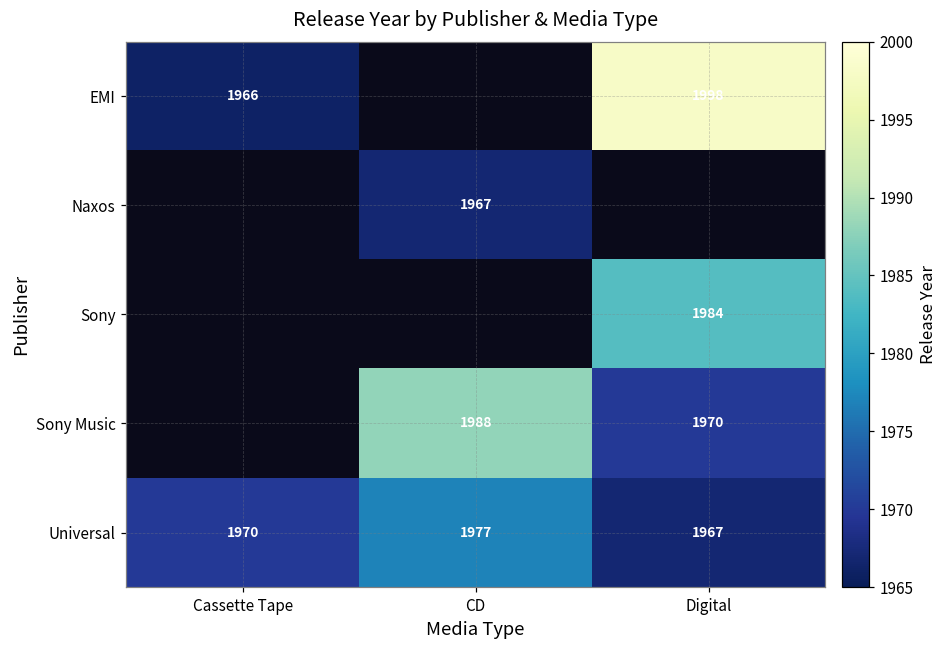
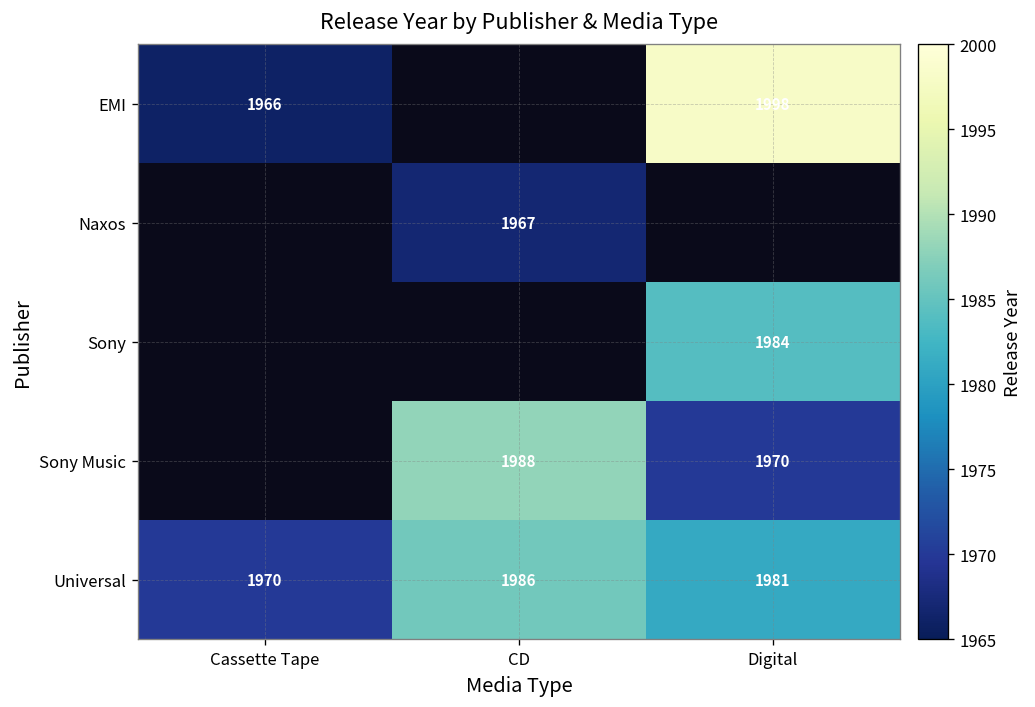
Universal, CD: 1977 -> 1986
Universal, Digital: 1967 -> 1981
